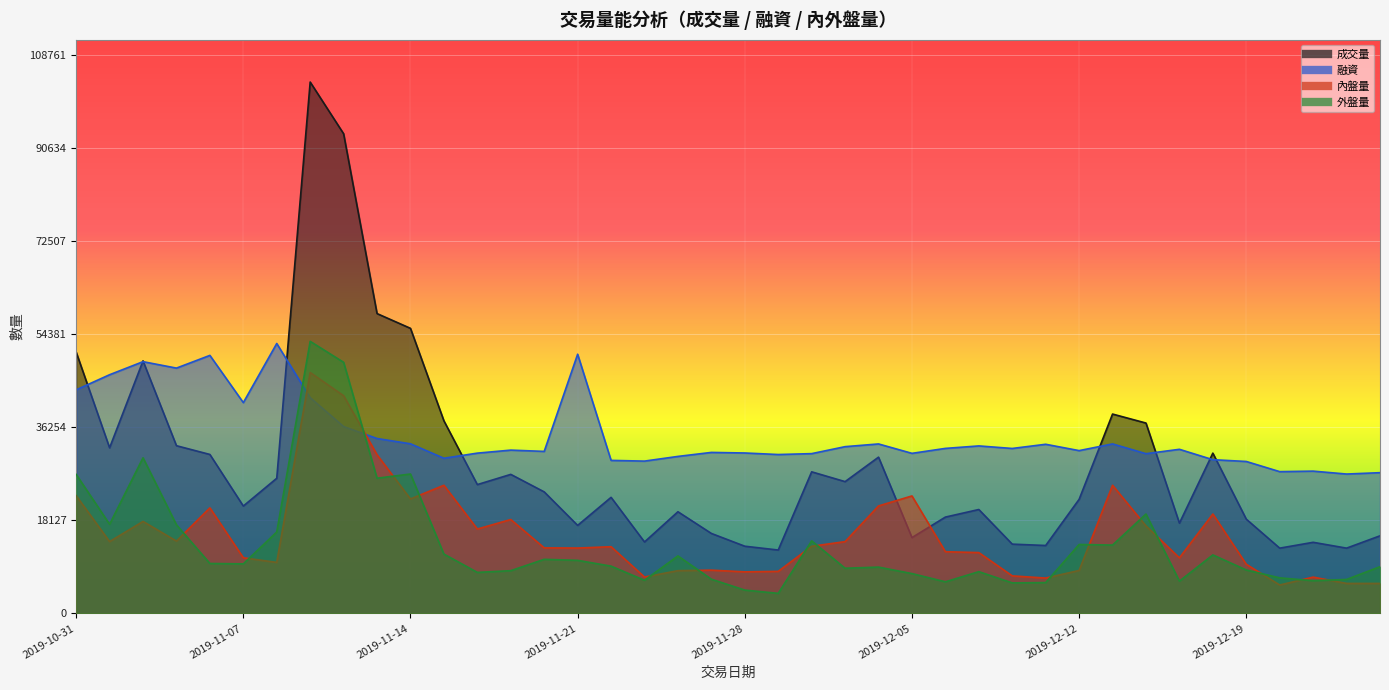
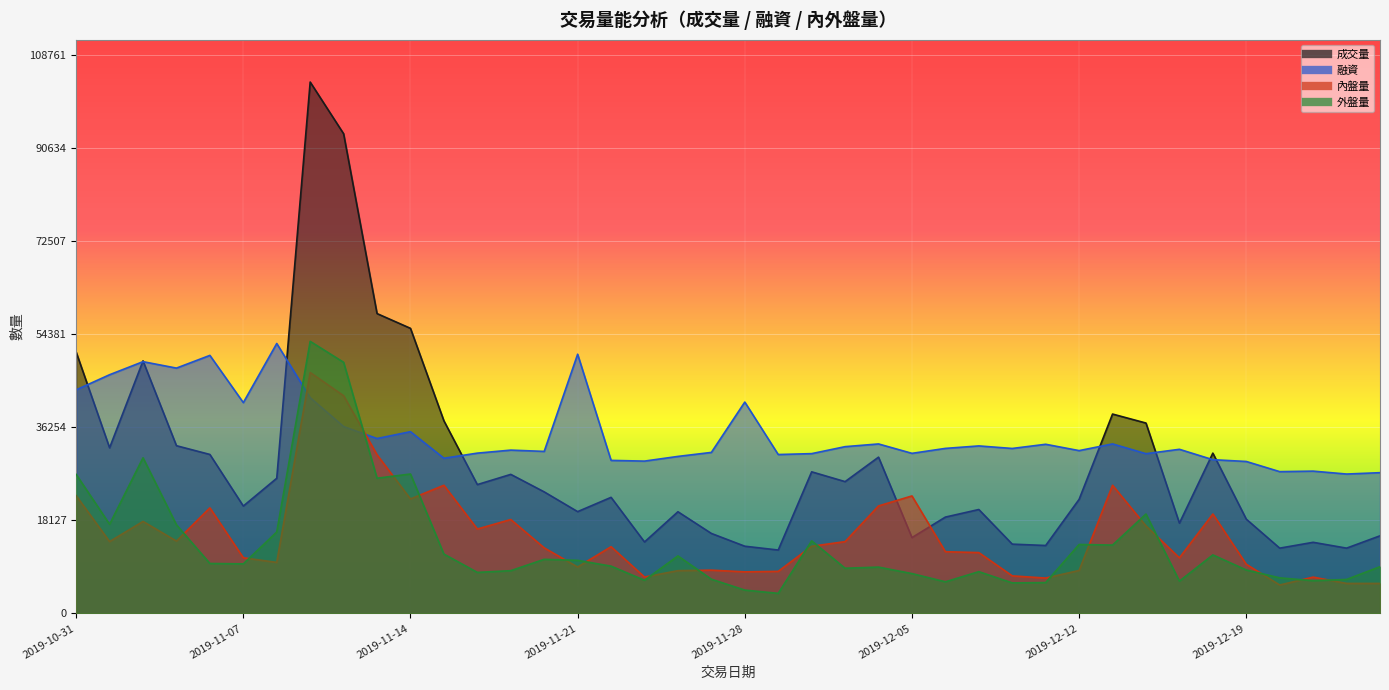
融資, 2019-11-14: 33000 -> 35000
成交量, 2019-11-21: 17000 -> 20000
內盤量, 2019-11-21: 13000 -> 9000
融資, 2019-11-28: 31000 -> 41000
